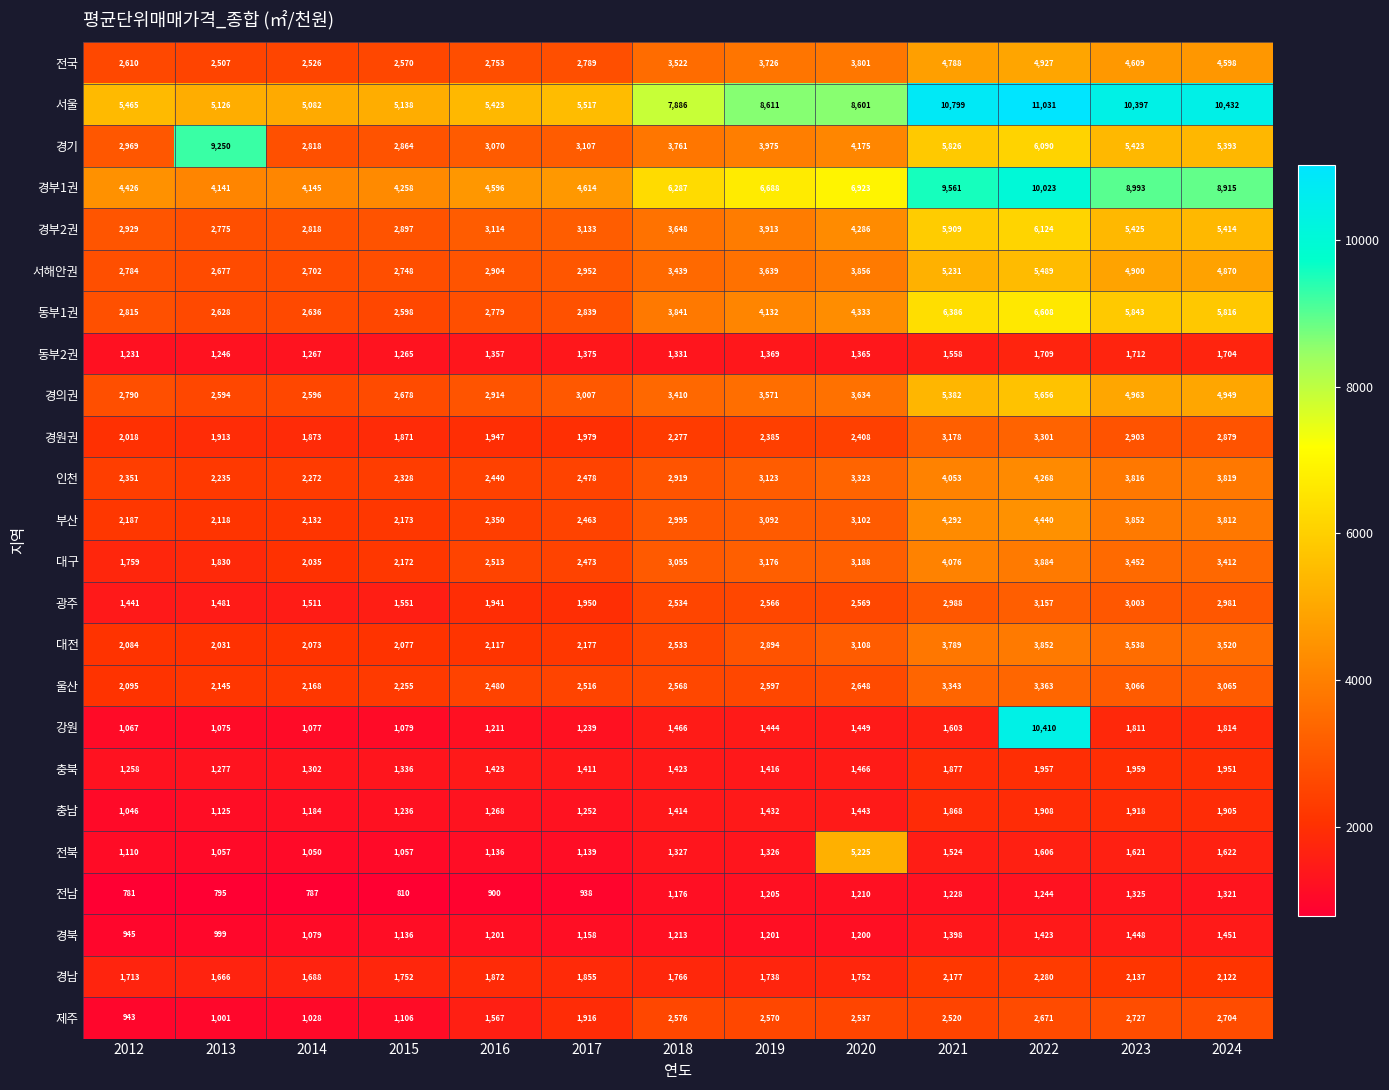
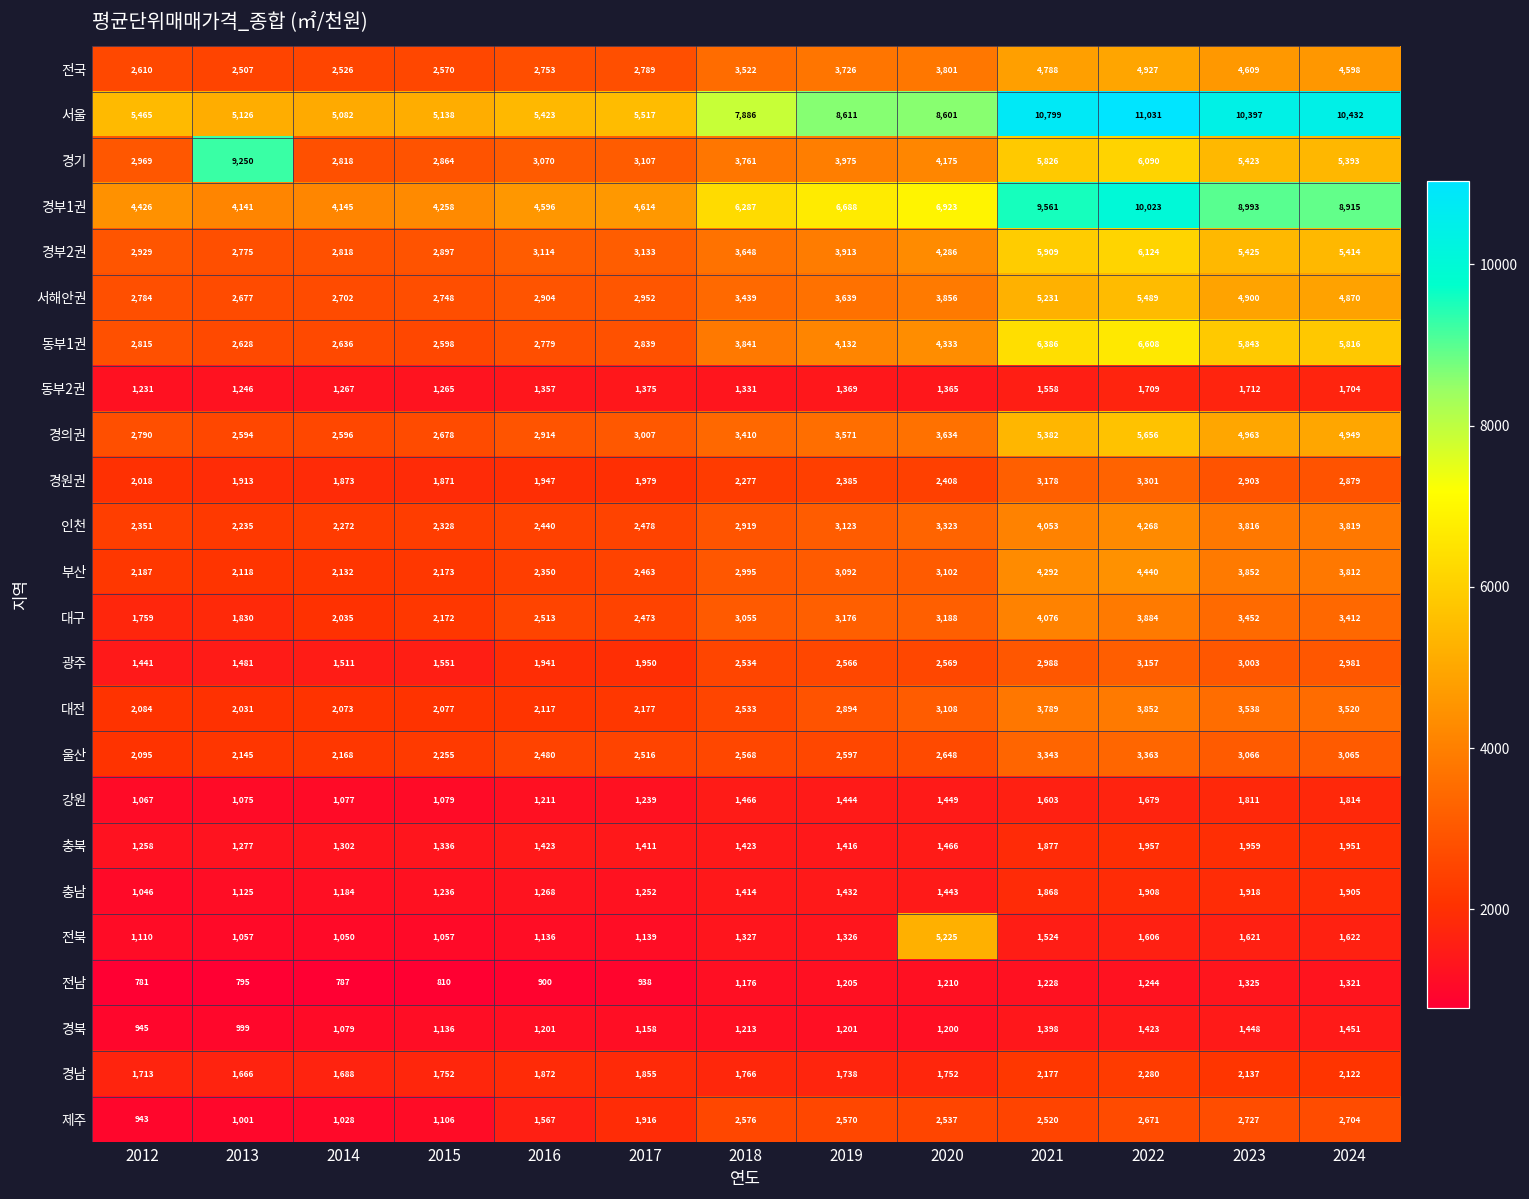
강원, 2022: 10,410 -> 1,679
